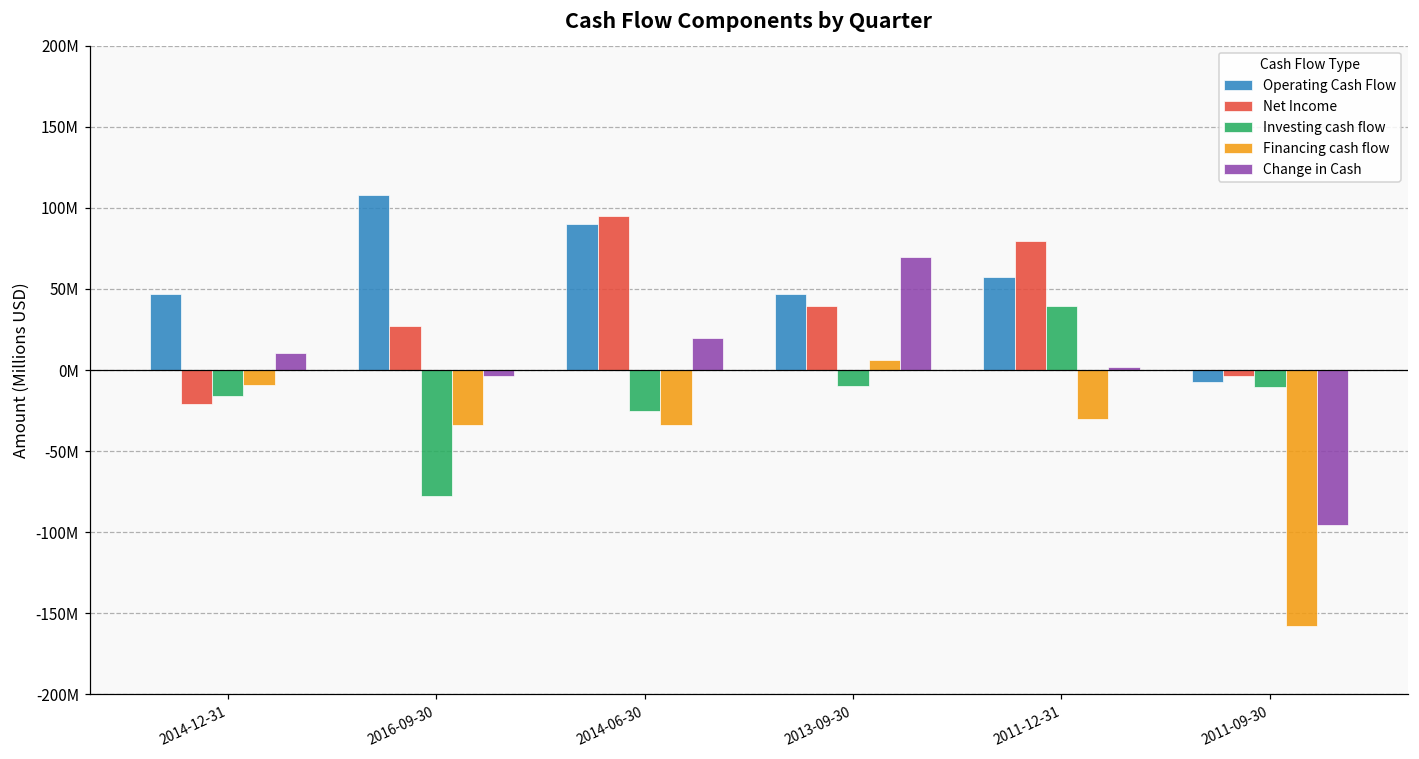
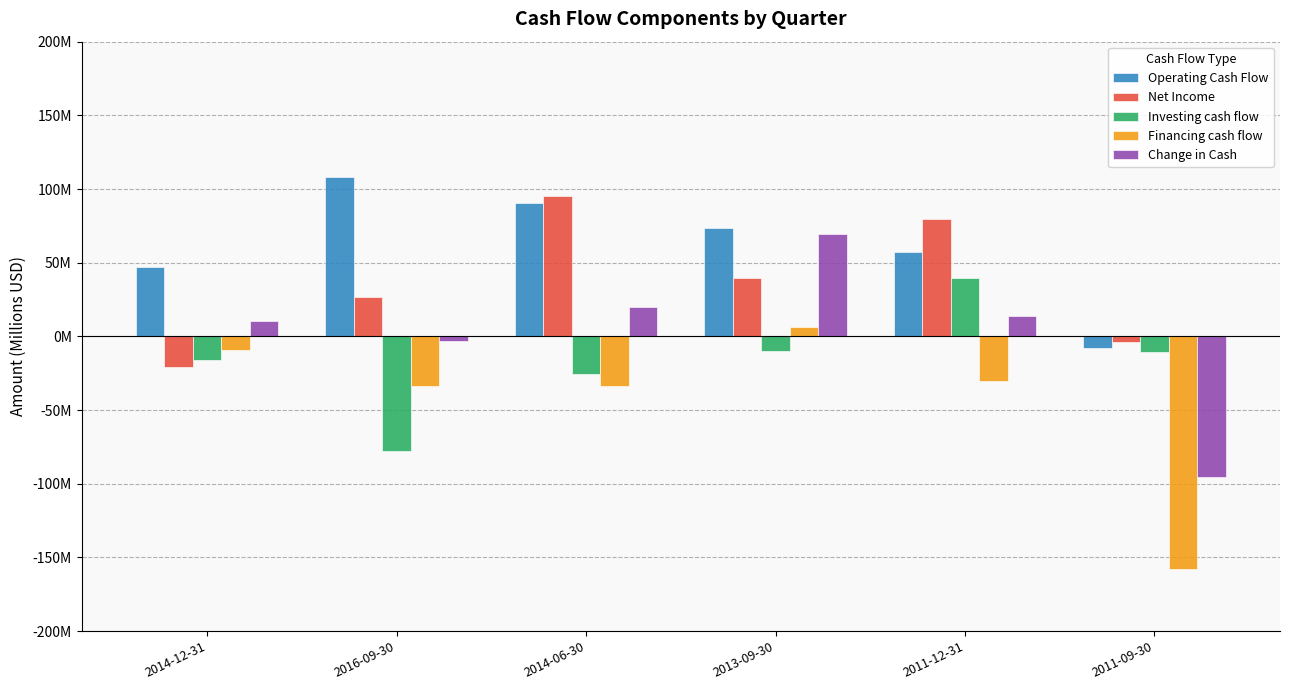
Operating Cash Flow, 2013-09-30: 47000000 -> 73000000
Change in Cash, 2011-12-31: 2000000 -> 14000000
